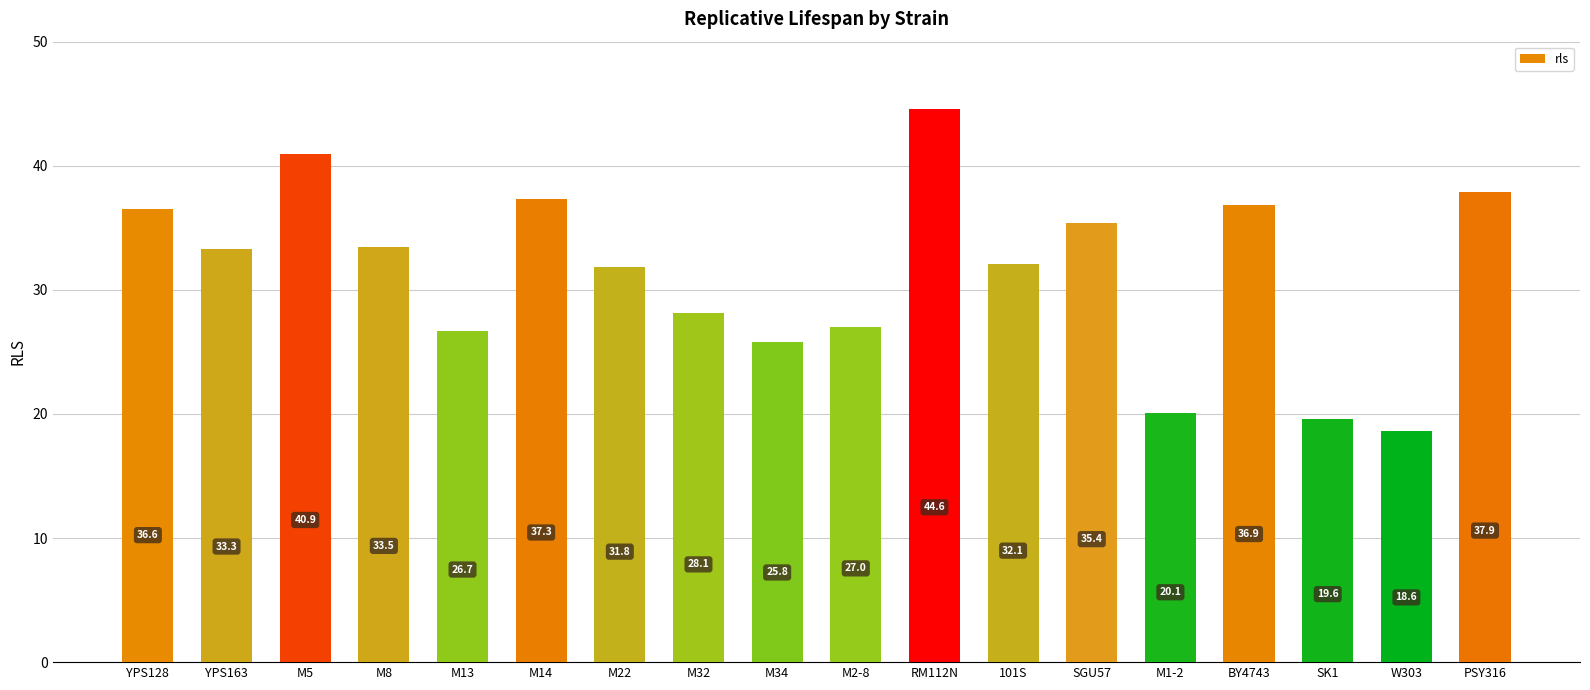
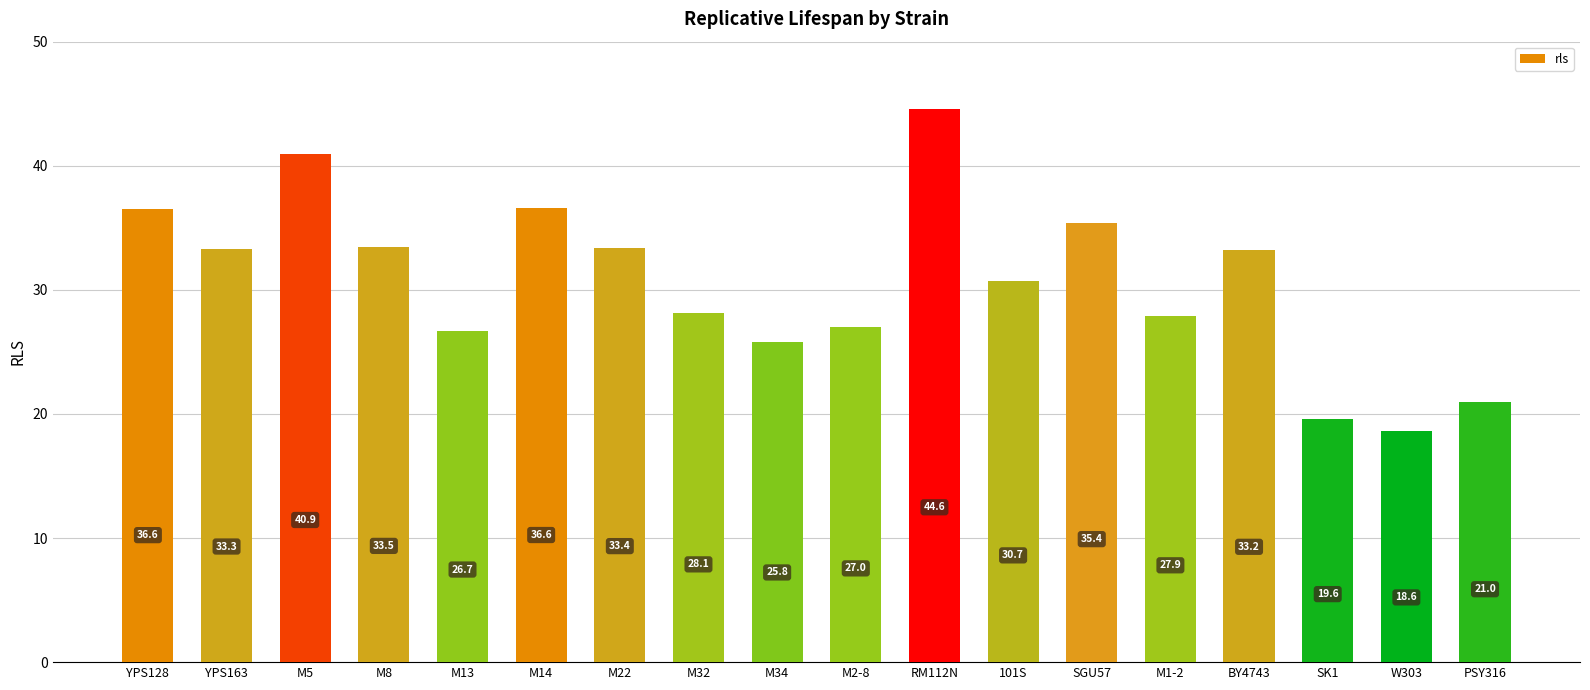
M14: 37.3 -> 36.6
M22: 31.8 -> 33.4
101S: 32.1 -> 30.7
M1-2: 20.1 -> 27.9
BY4743: 36.9 -> 33.2
PSY316: 37.9 -> 21.0
